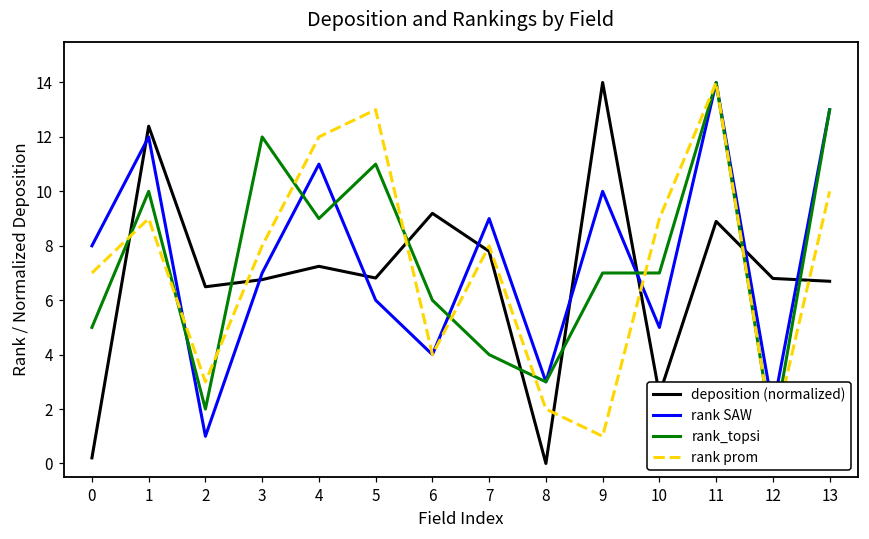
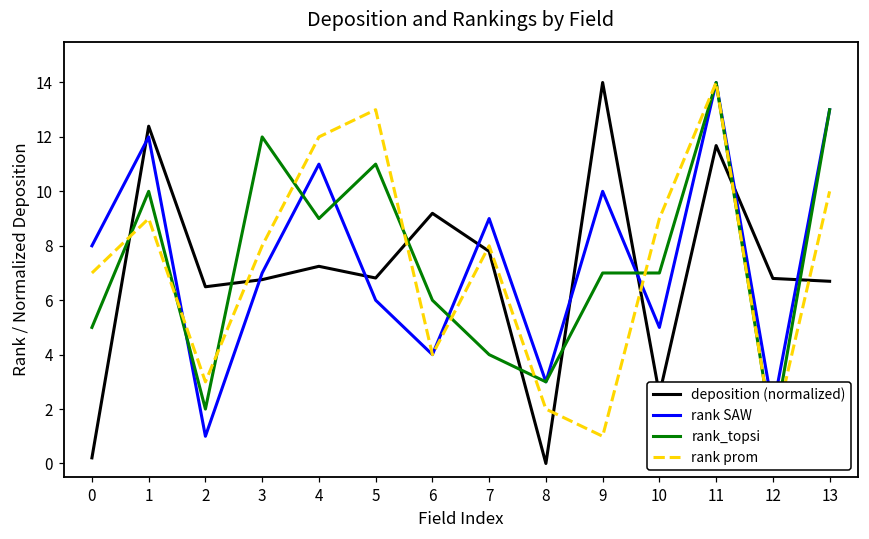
deposition (normalized), 11: 8.9 -> 11.7
